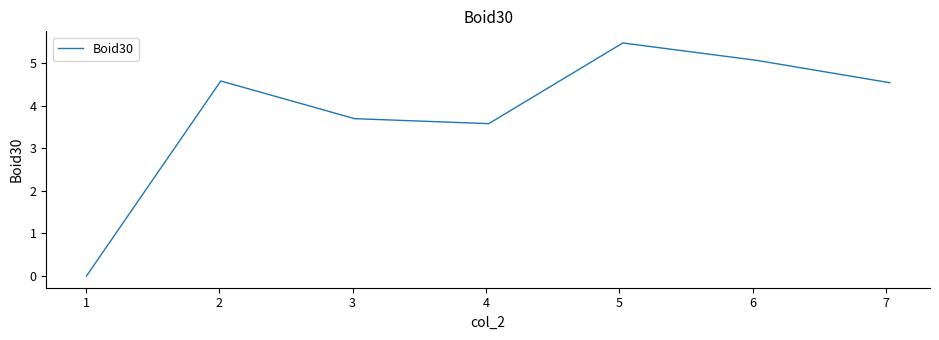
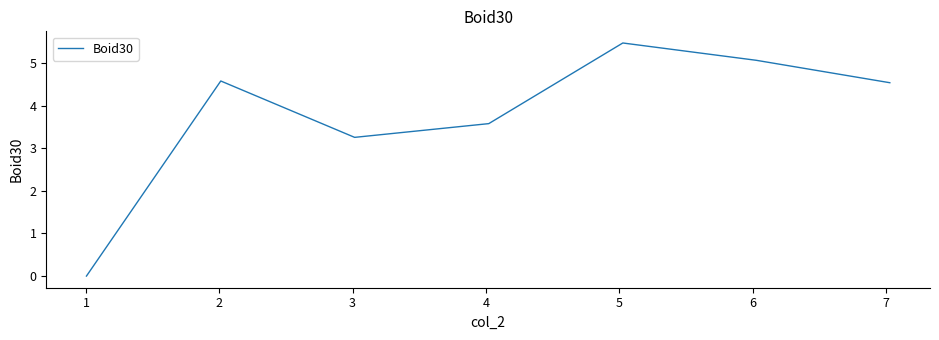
3: 3.7 -> 3.3
